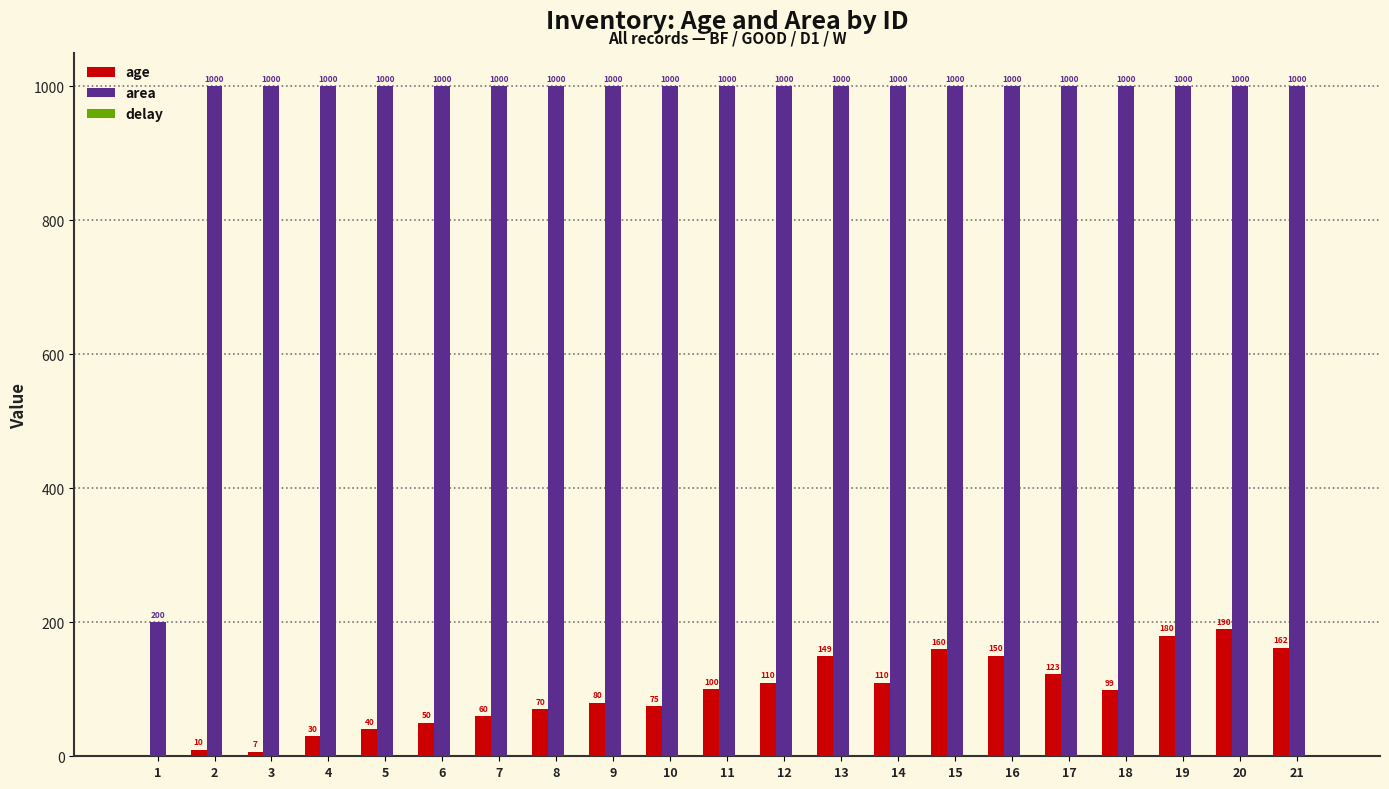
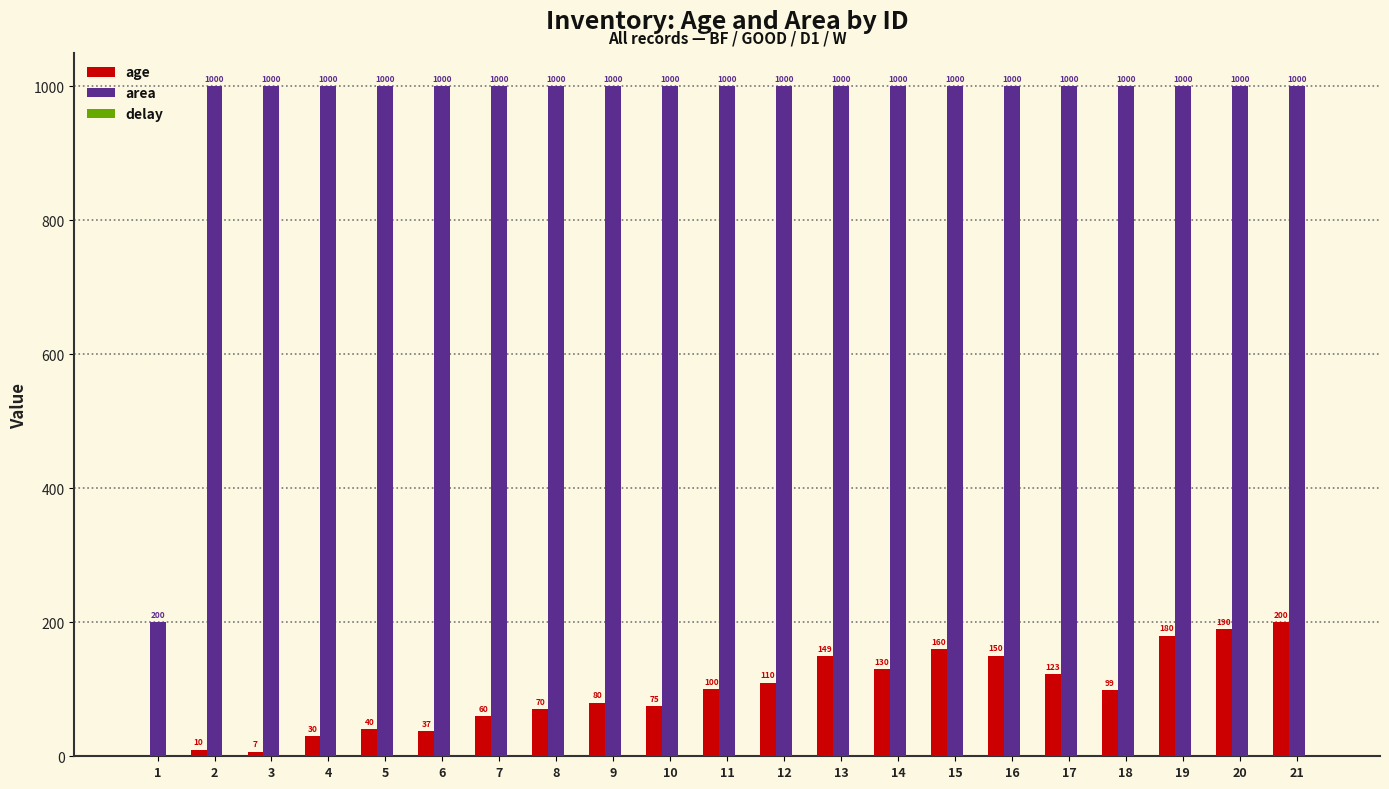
age, 6: 50 -> 37
age, 14: 110 -> 130
age, 21: 162 -> 200
